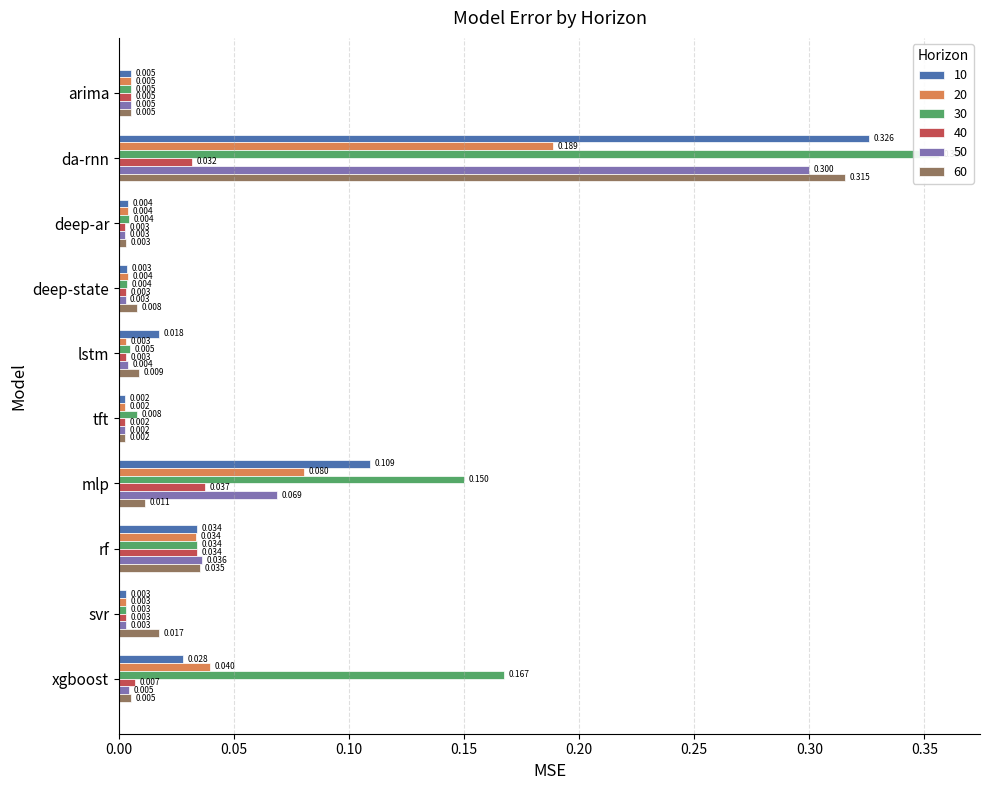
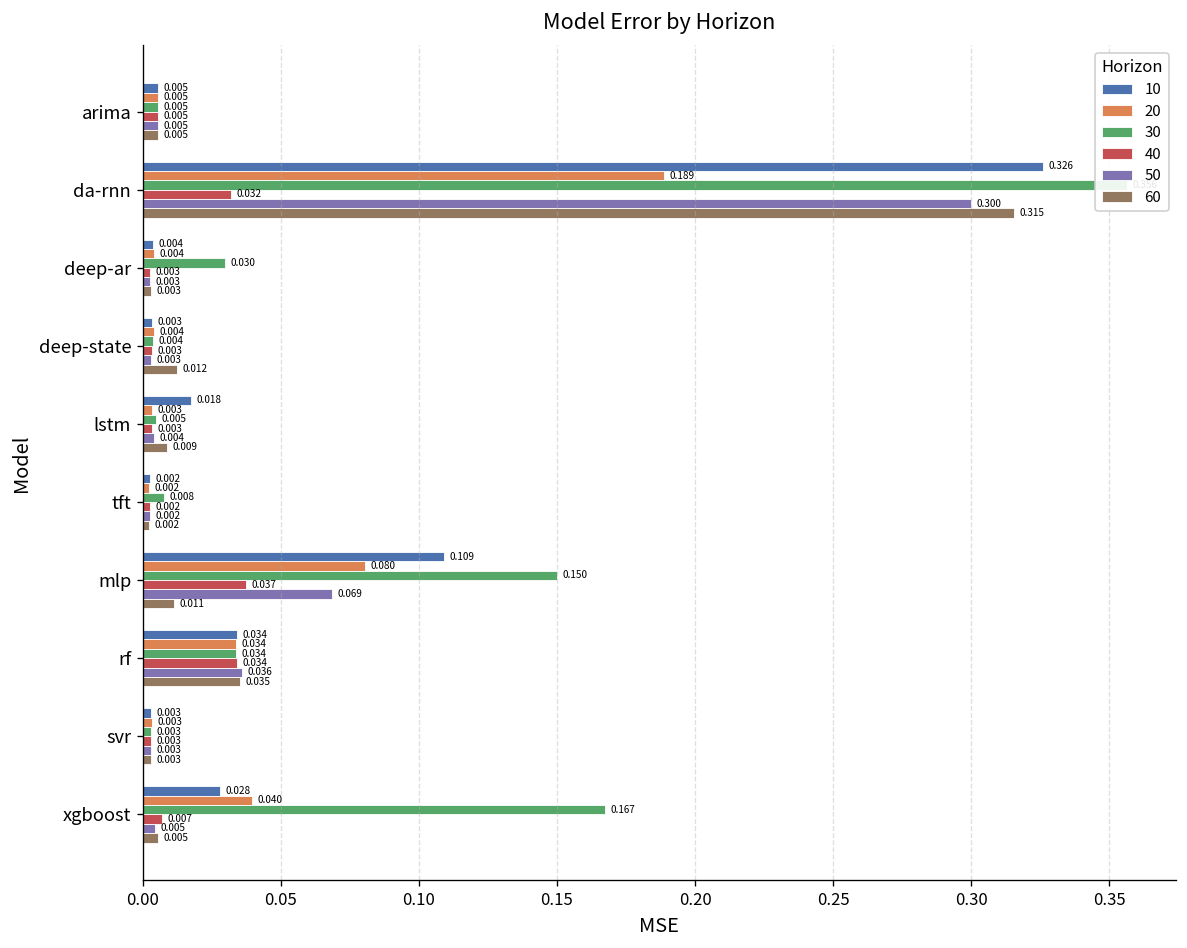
30, deep-ar: 0.004 -> 0.030
60, deep-state: 0.008 -> 0.012
60, svr: 0.017 -> 0.003
